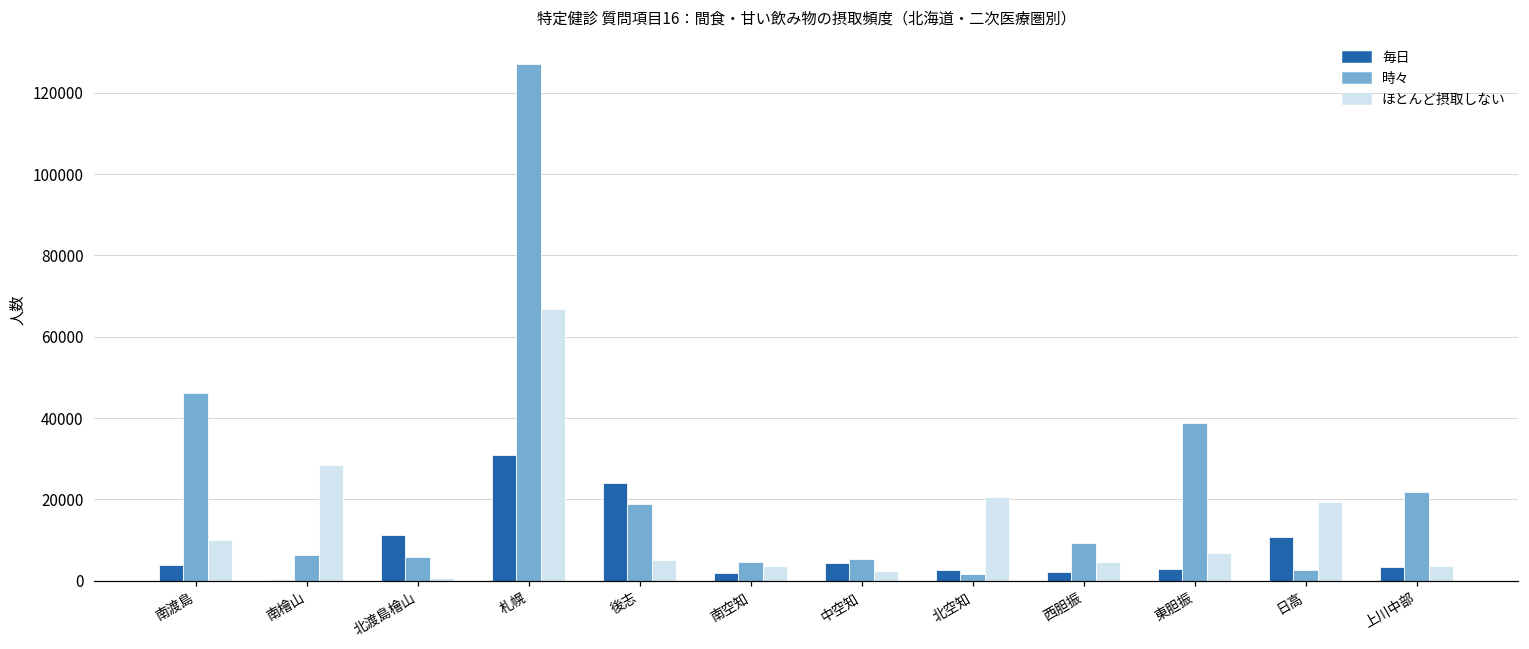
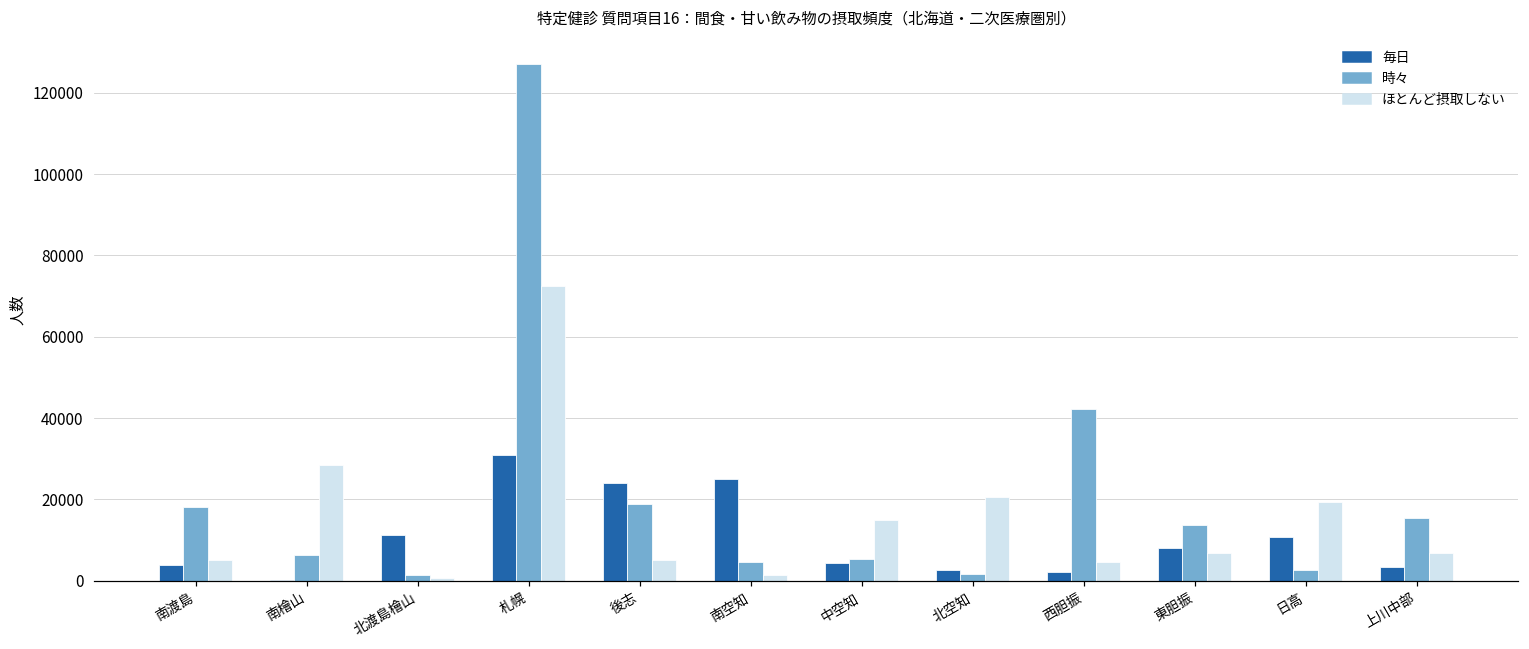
時々, 南渡島: 46000 -> 18000
ほとんど摂取しない, 南渡島: 10000 -> 5000
時々, 北渡島檜山: 6000 -> 1000
ほとんど摂取しない, 札幌: 67000 -> 72000
毎日, 南空知: 2000 -> 25000
ほとんど摂取しない, 南空知: 4000 -> 1000
ほとんど摂取しない, 中空知: 2000 -> 15000
時々, 西胆振: 9000 -> 42000
毎日, 東胆振: 3000 -> 8000
時々, 東胆振: 39000 -> 14000
時々, 上川中部: 22000 -> 15000
ほとんど摂取しない, 上川中部: 4000 -> 7000
